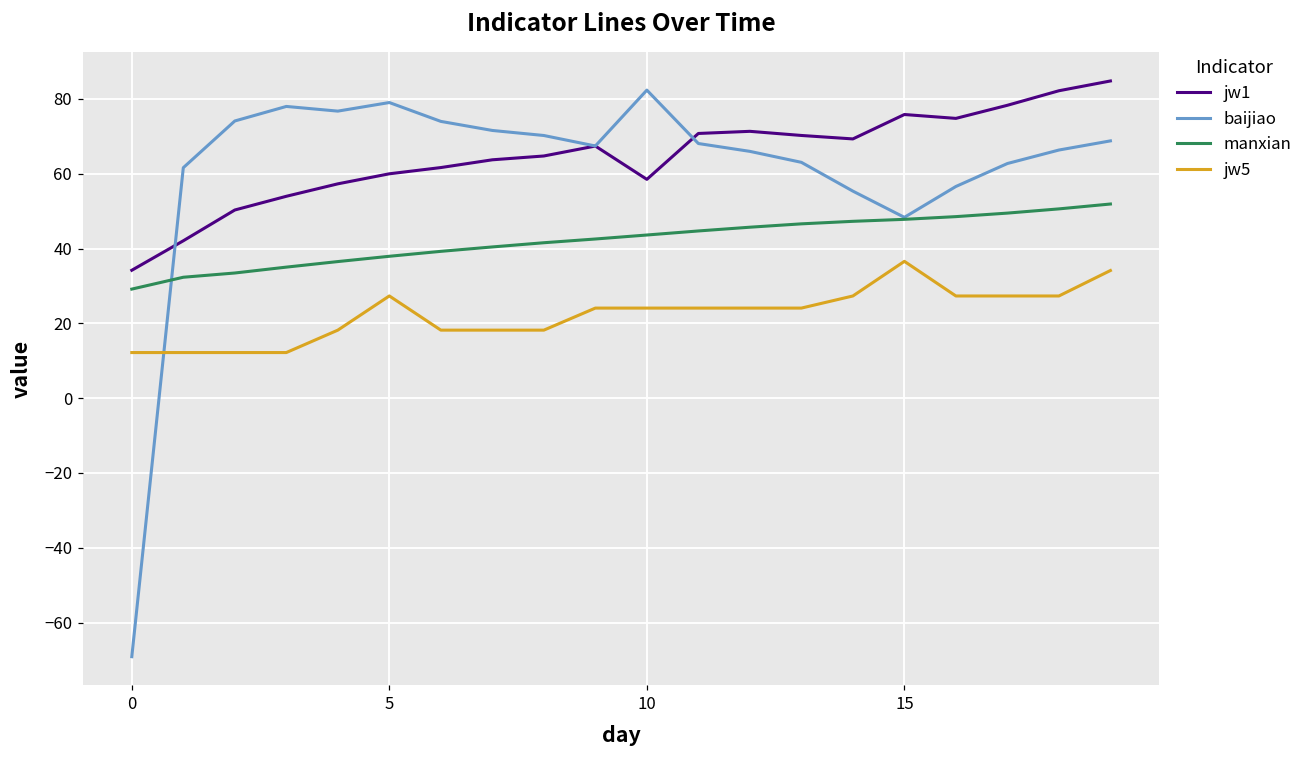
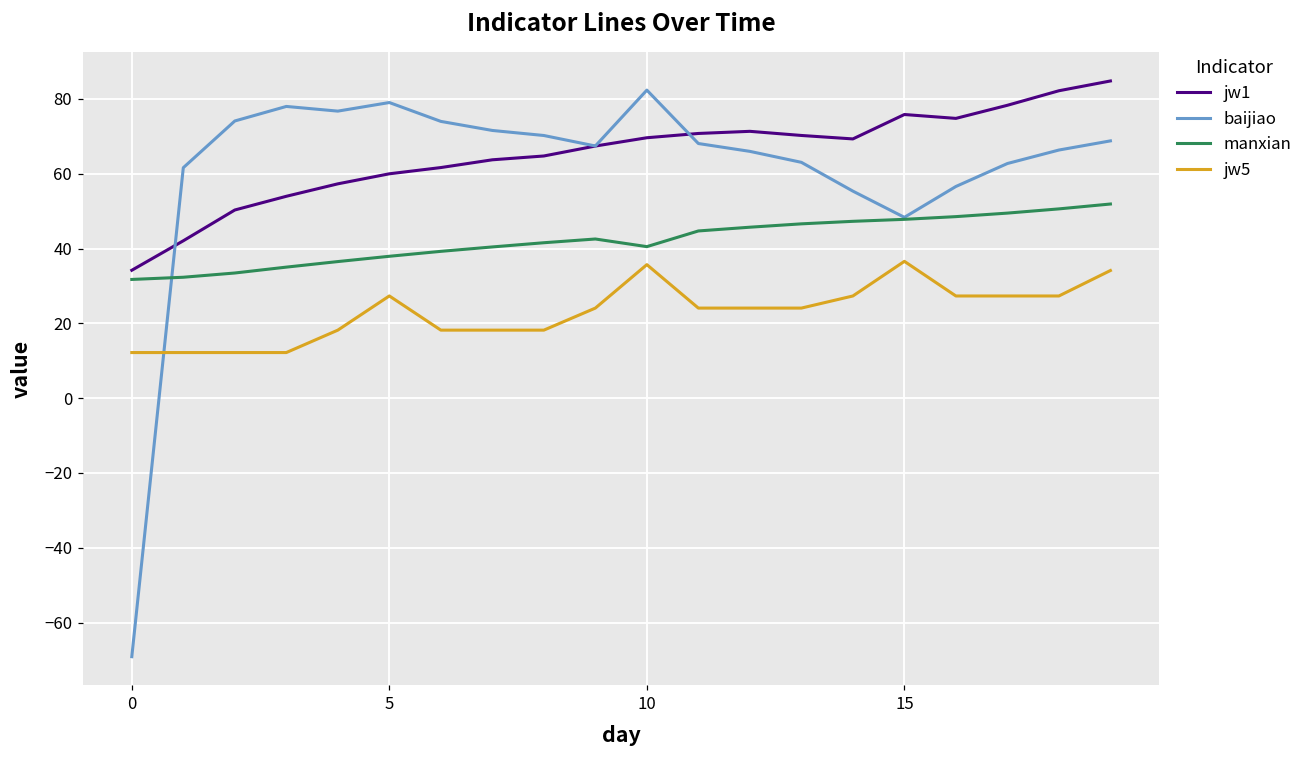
manxian, 0: 29 -> 32
jw1, 10: 58 -> 70
manxian, 10: 44 -> 41
jw5, 10: 24 -> 36
